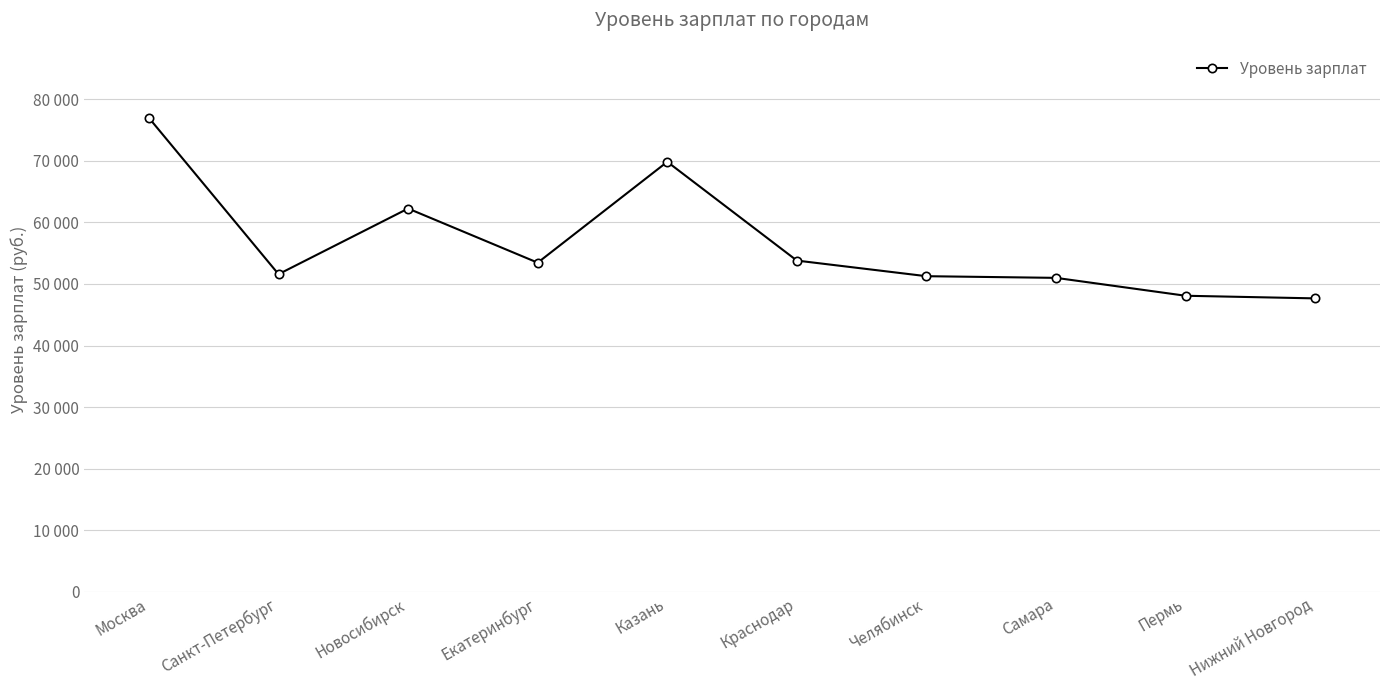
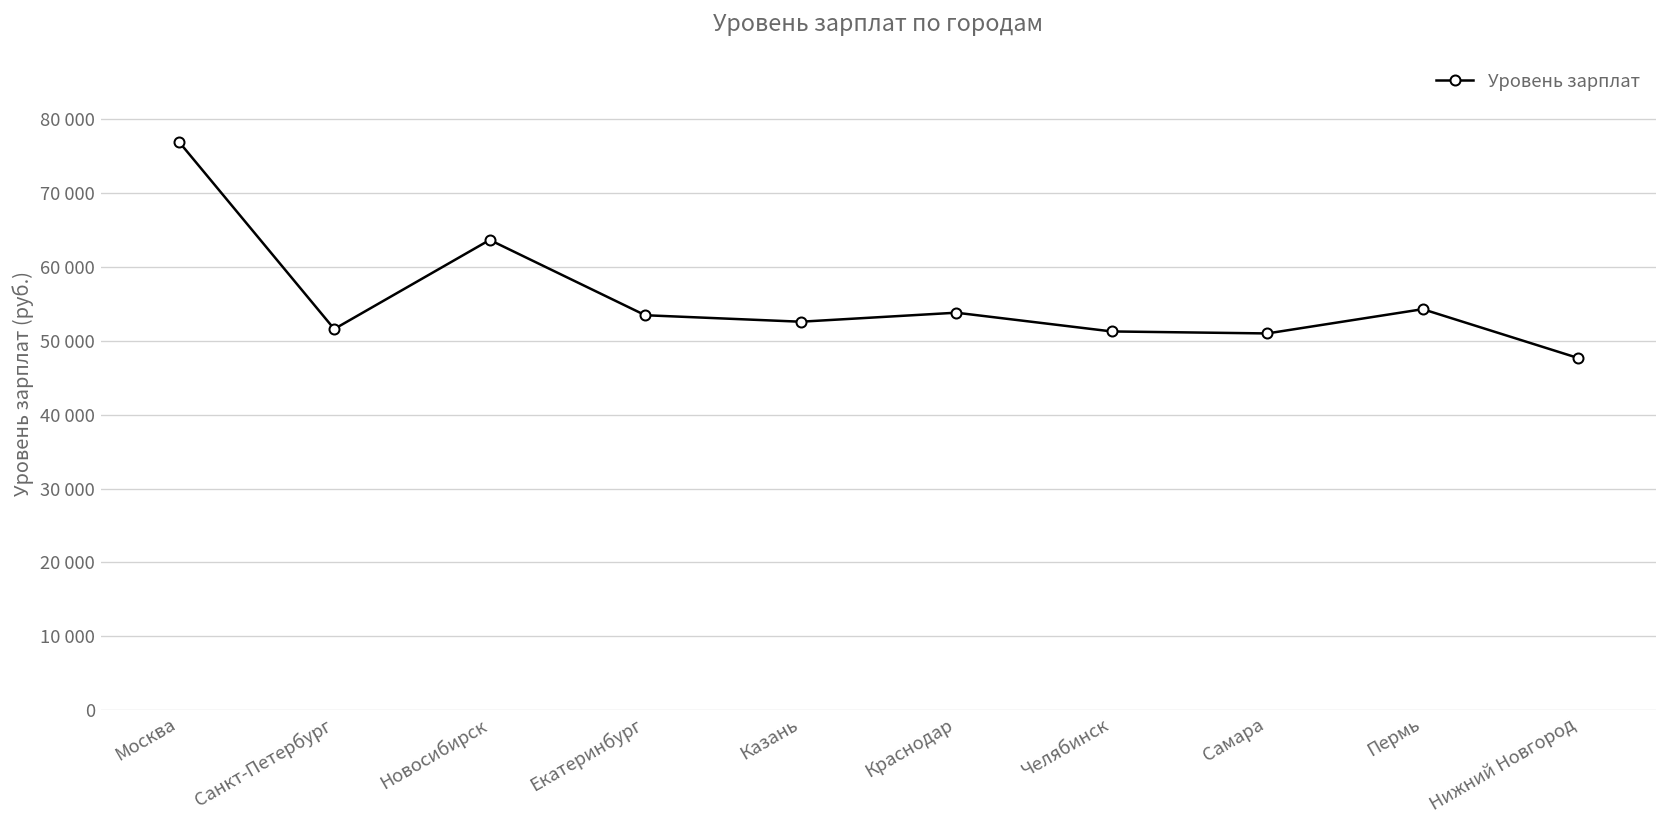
Новосибирск: 62000 -> 64000
Казань: 70000 -> 53000
Пермь: 48000 -> 54000
